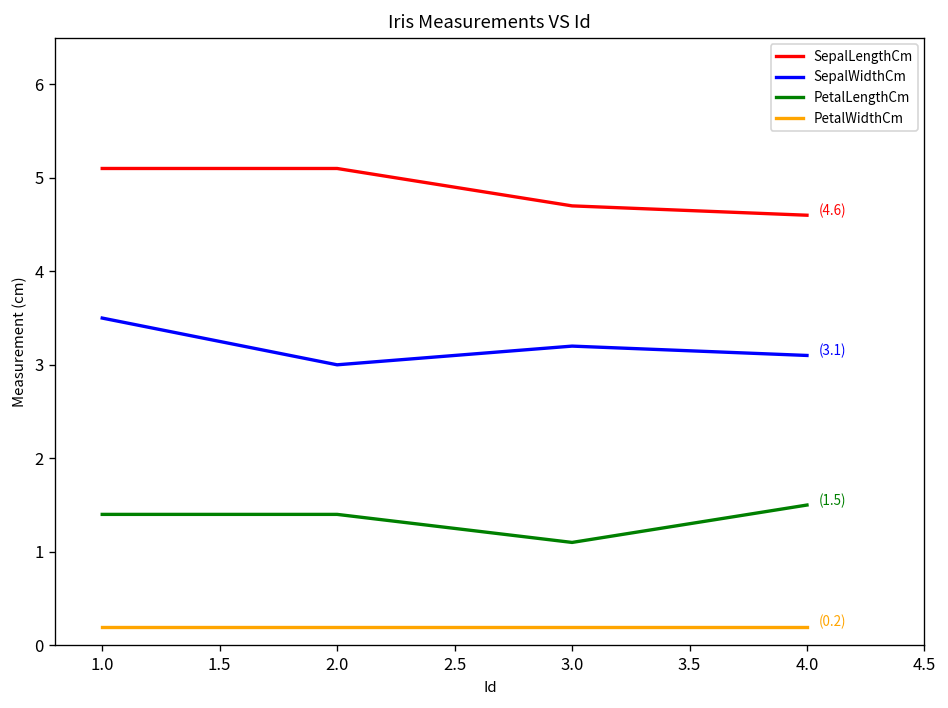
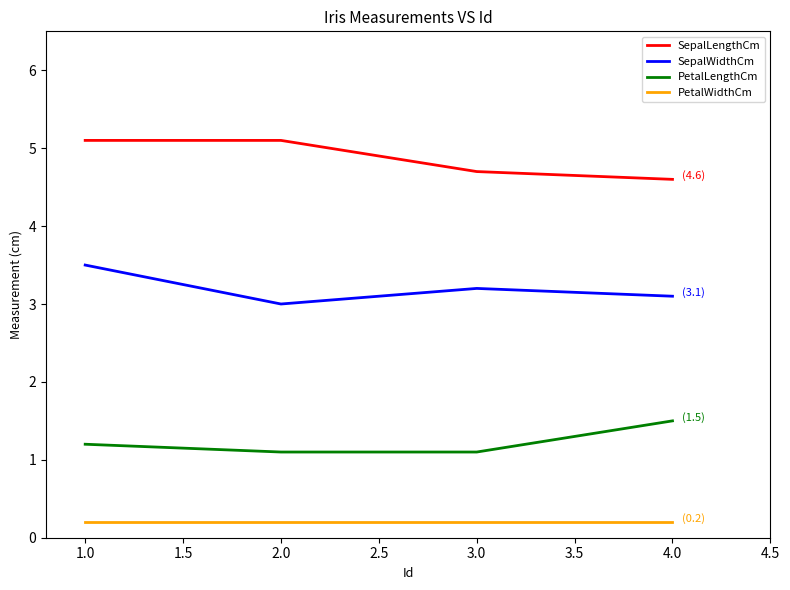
PetalLengthCm, 1.0: 1.4 -> 1.2
PetalLengthCm, 2.0: 1.4 -> 1.1
